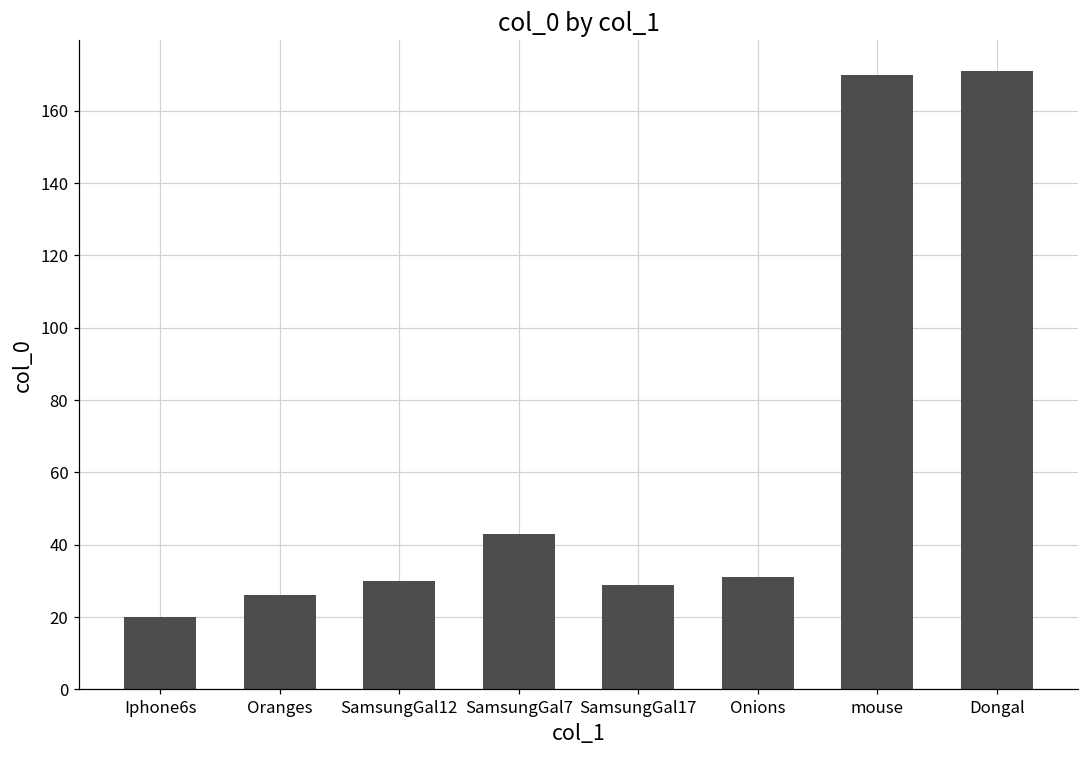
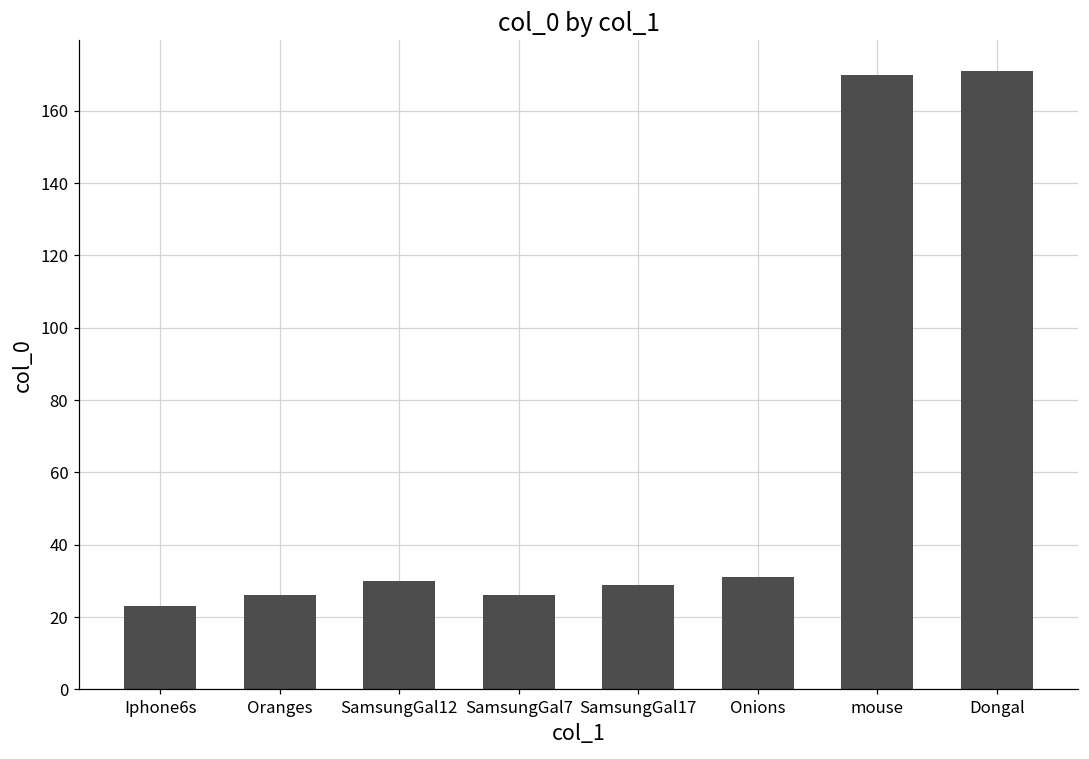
Iphone6s: 20 -> 23
SamsungGal7: 43 -> 26
